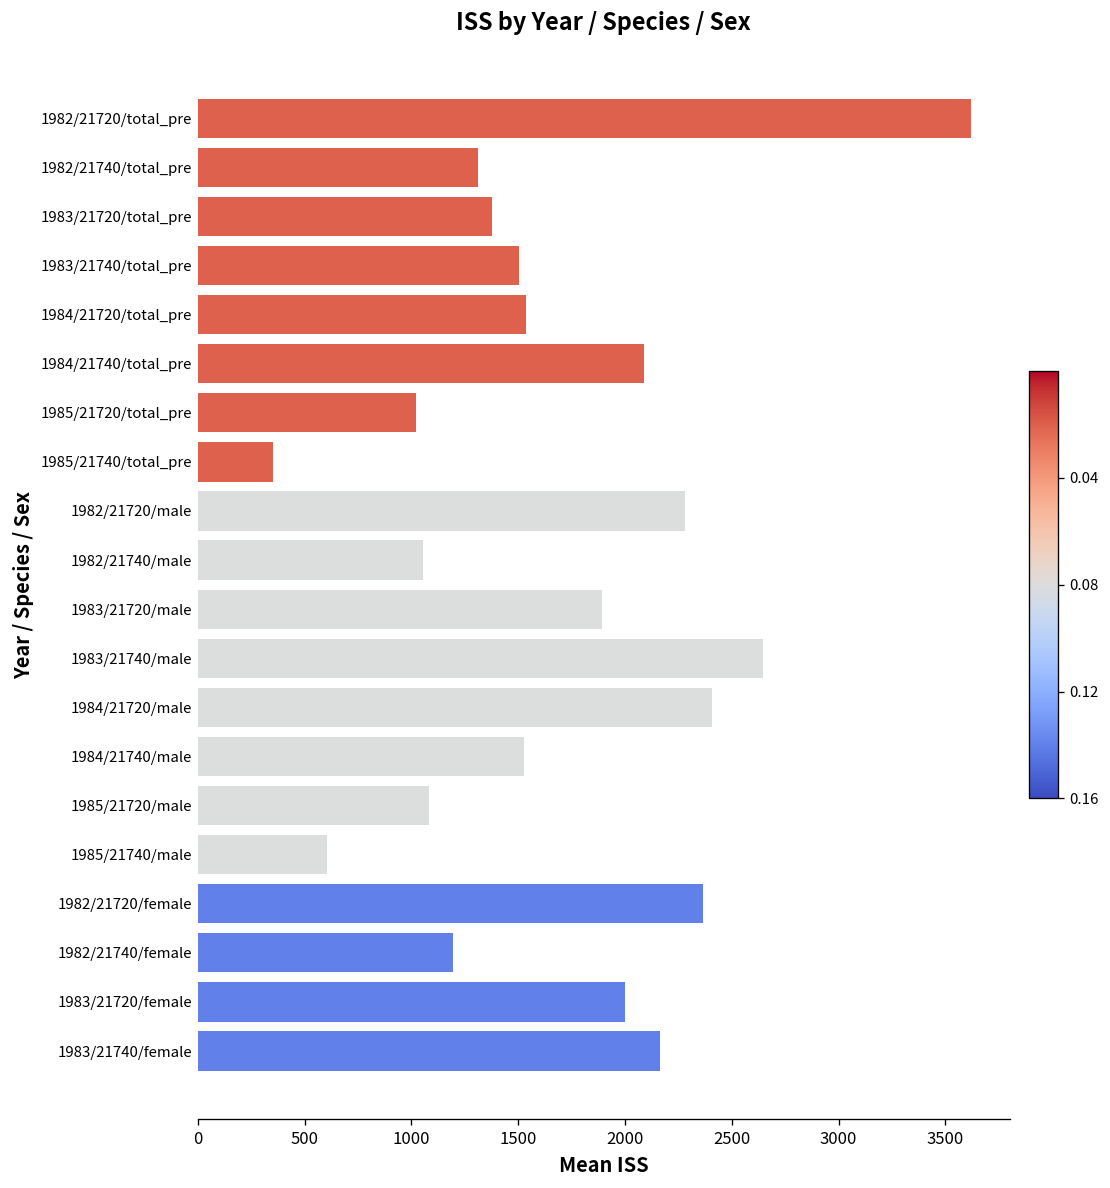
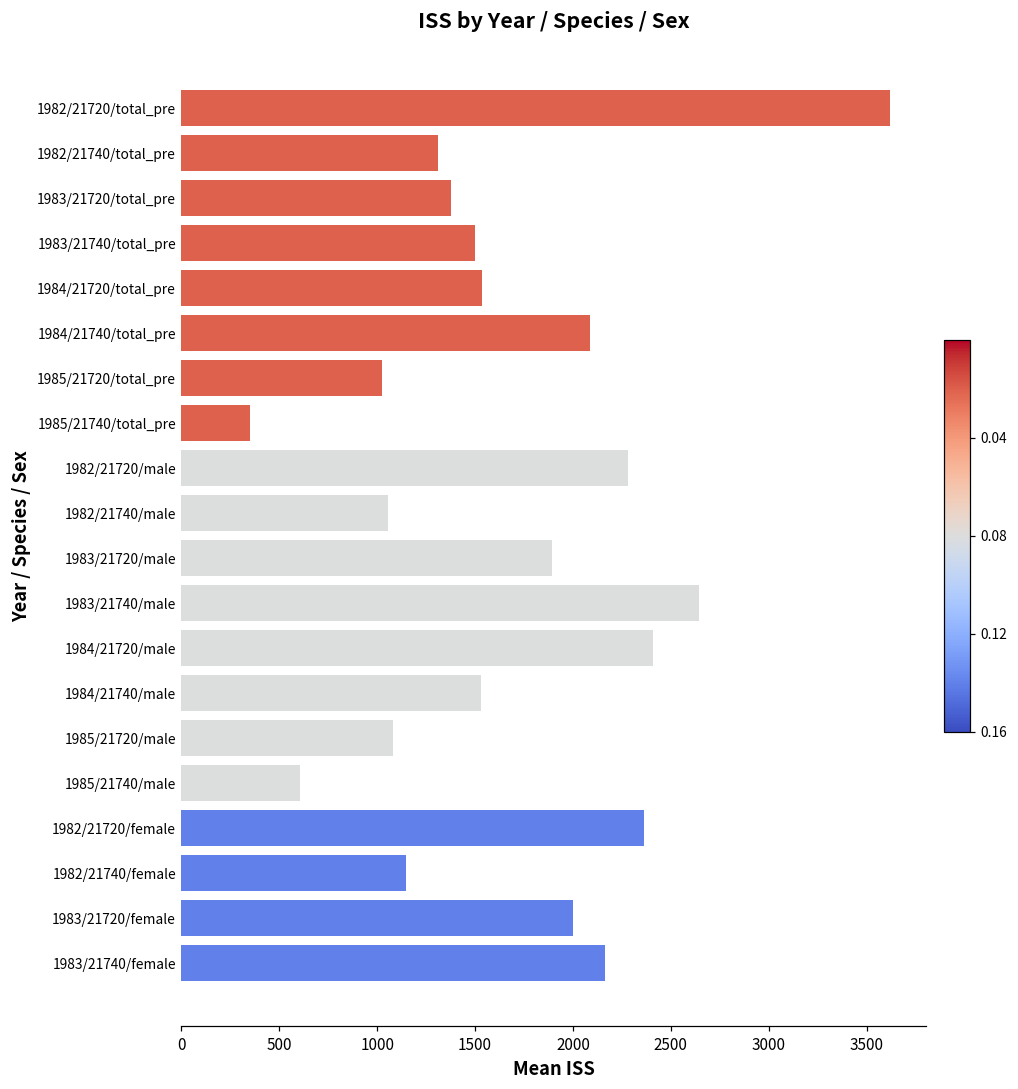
1982/21740/female: 1190 -> 1150
